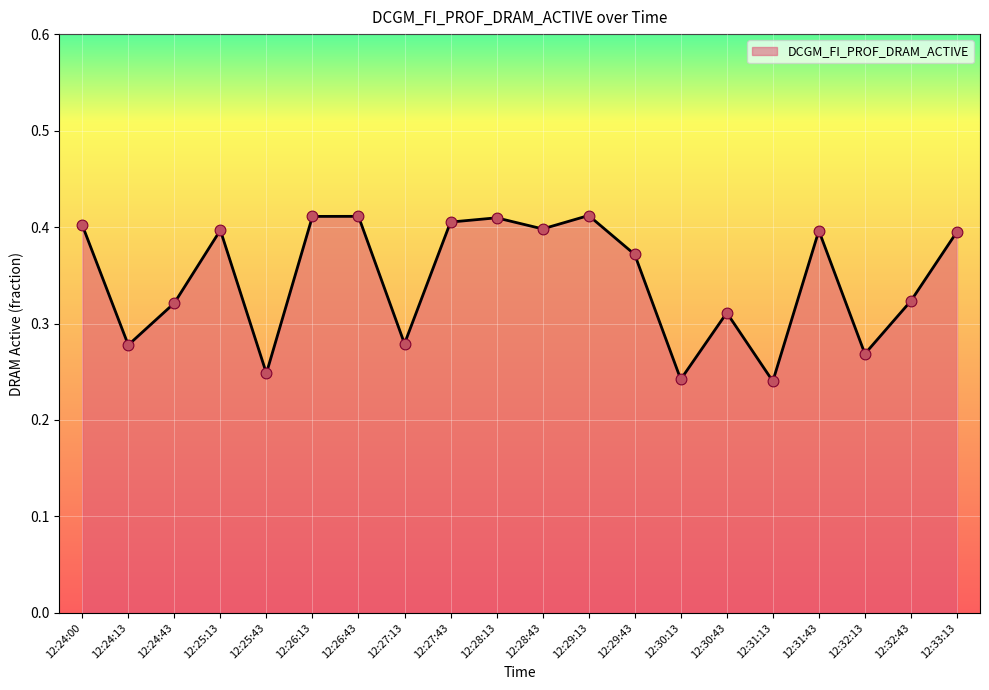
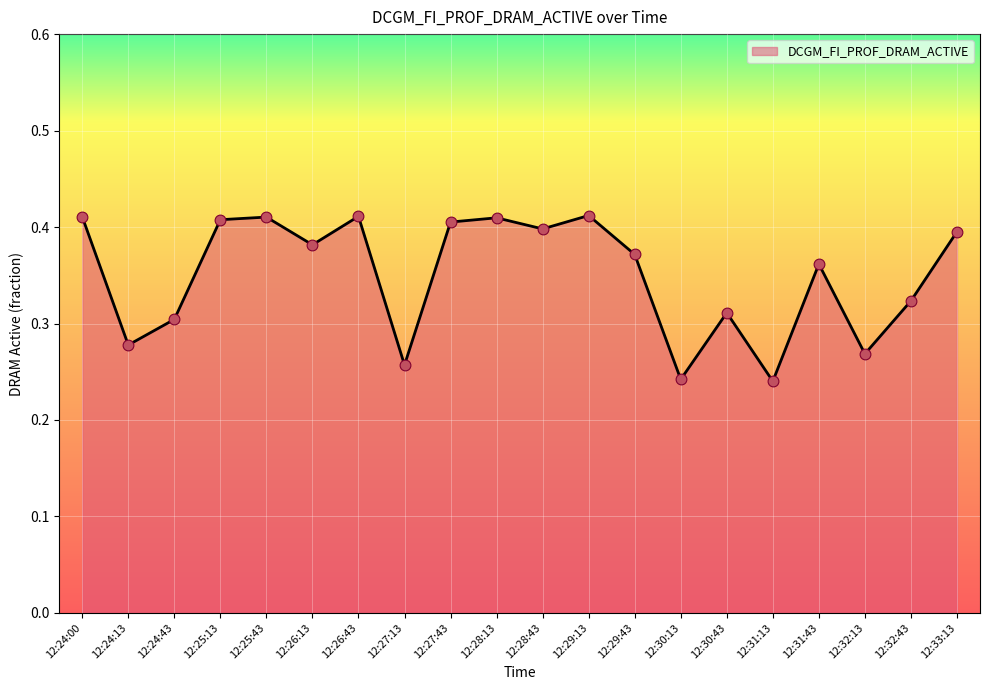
12:24:00: 0.40 -> 0.41
12:24:43: 0.32 -> 0.30
12:25:13: 0.40 -> 0.41
12:25:43: 0.25 -> 0.41
12:26:13: 0.41 -> 0.38
12:27:13: 0.28 -> 0.26
12:31:43: 0.40 -> 0.36
